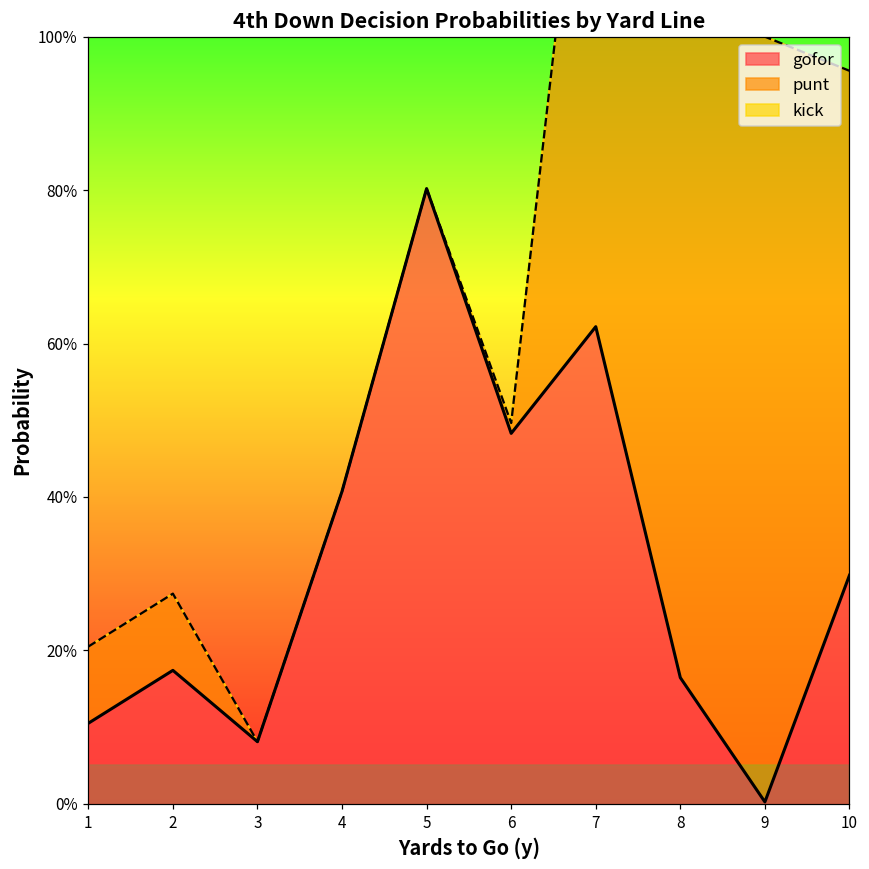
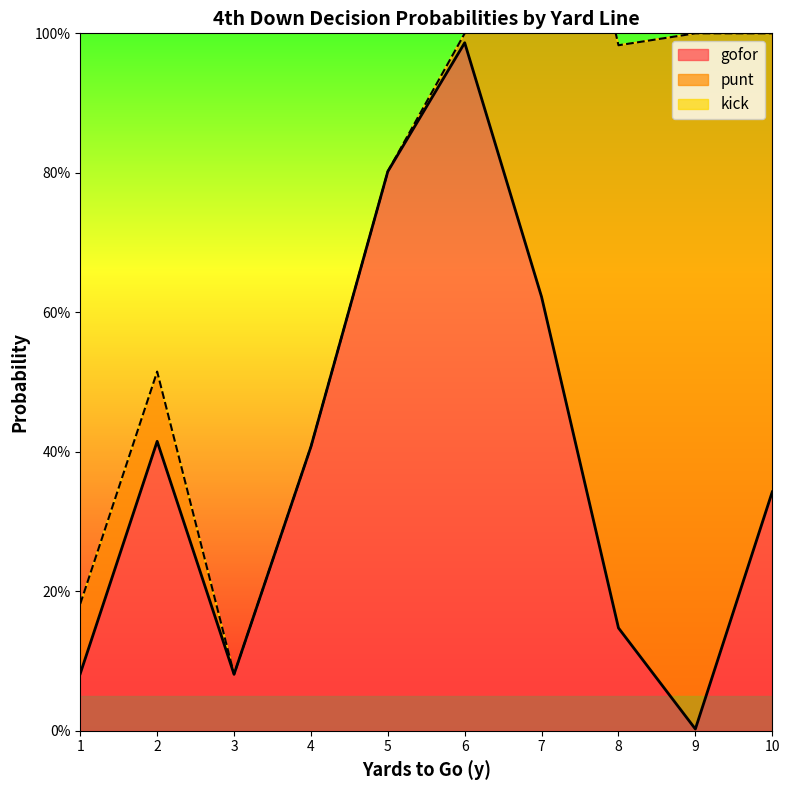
gofor, 1: 11% -> 8%
gofor, 2: 17% -> 42%
gofor, 6: 48% -> 99%
gofor, 8: 16% -> 15%
gofor, 10: 30% -> 34%
